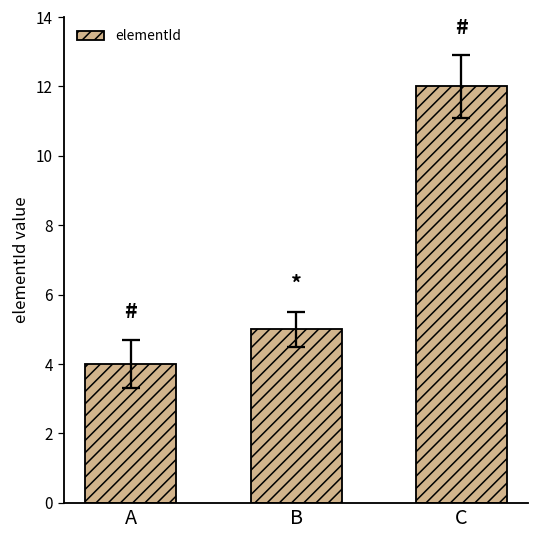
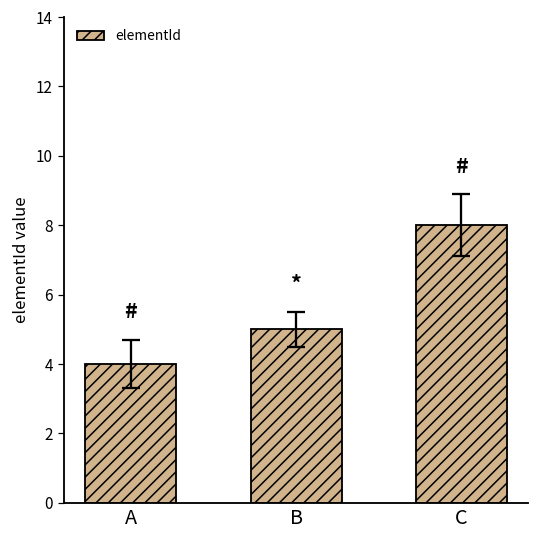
elementId, C: 12 -> 8
